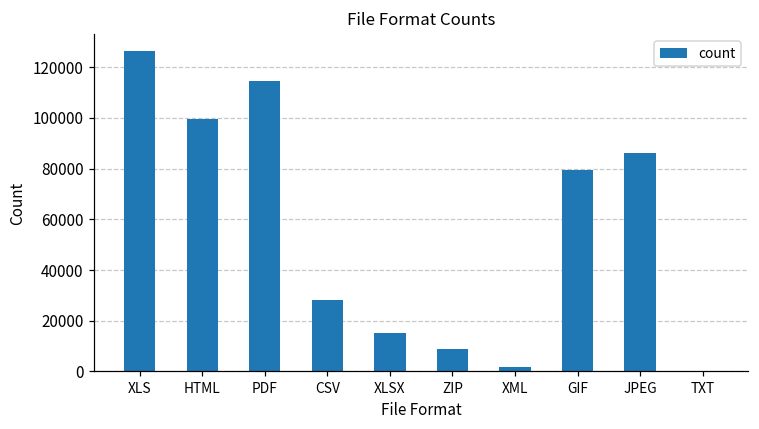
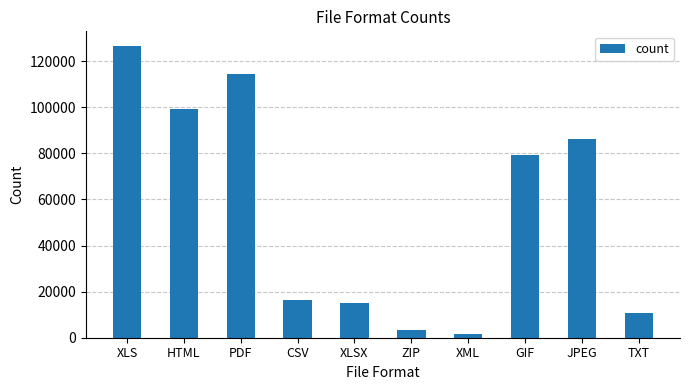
CSV: 28000 -> 16000
ZIP: 9000 -> 4000
TXT: 0 -> 11000
